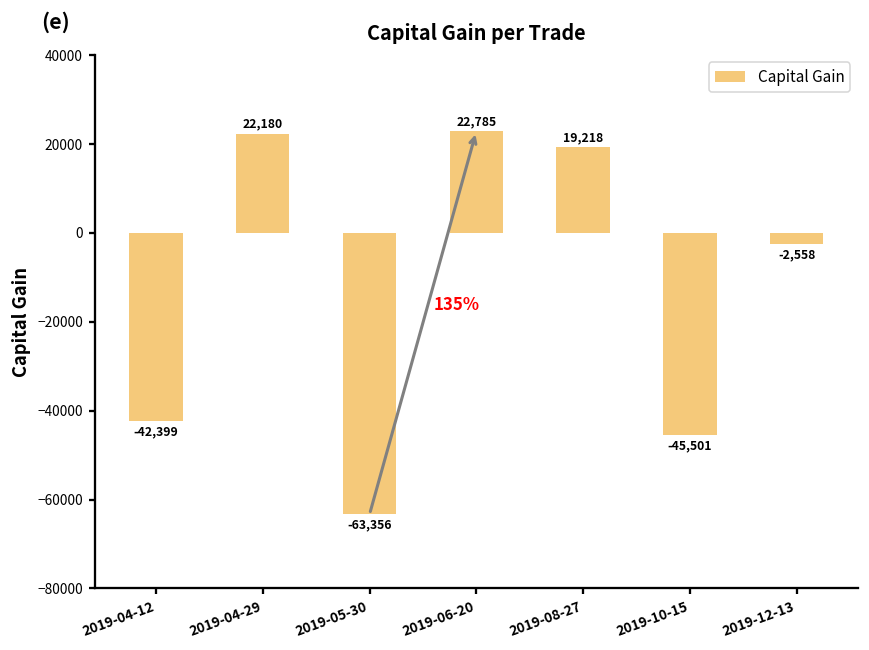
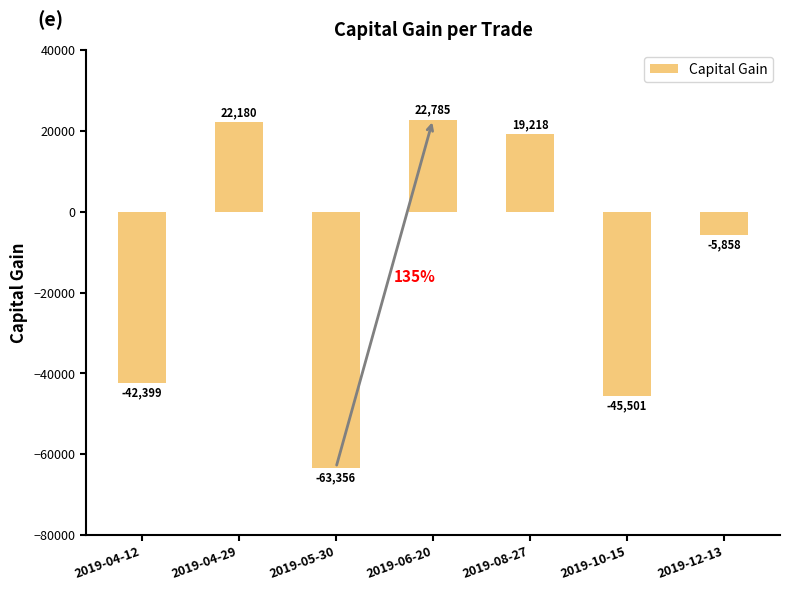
2019-12-13: -2,558 -> -5,858
